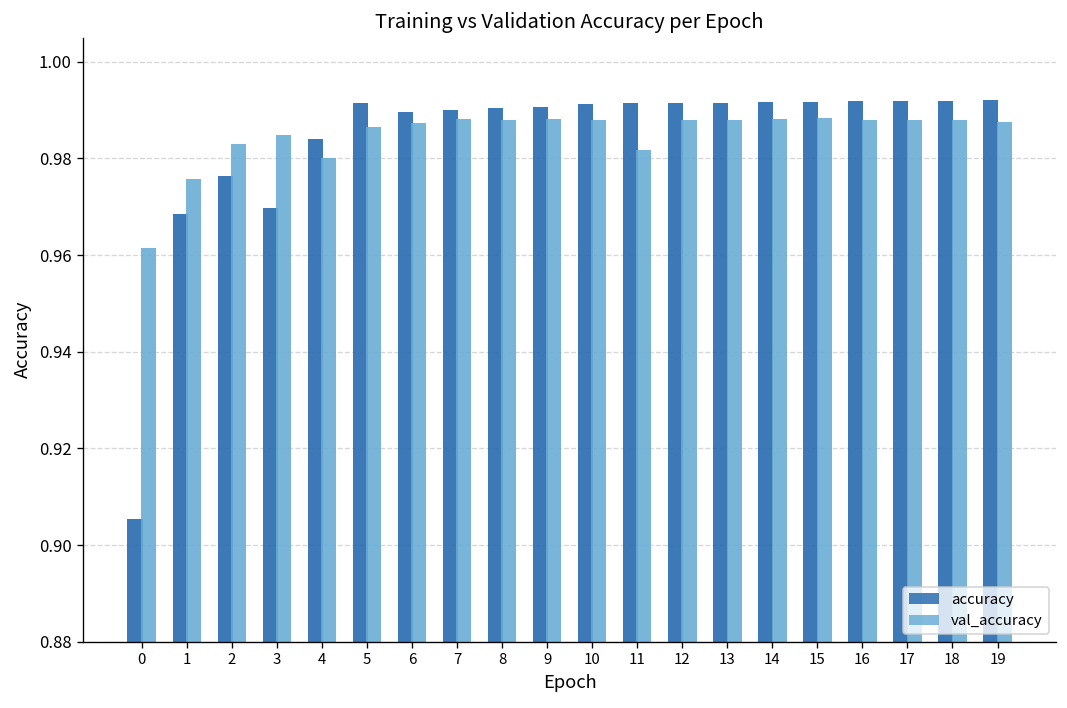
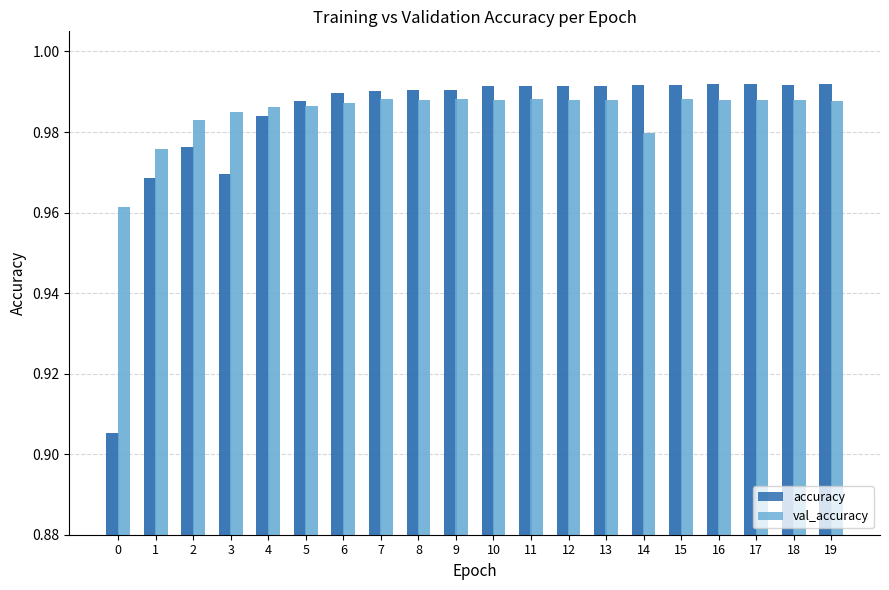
val_accuracy, 4: 0.980 -> 0.986
accuracy, 5: 0.991 -> 0.988
val_accuracy, 11: 0.982 -> 0.988
val_accuracy, 14: 0.988 -> 0.980
